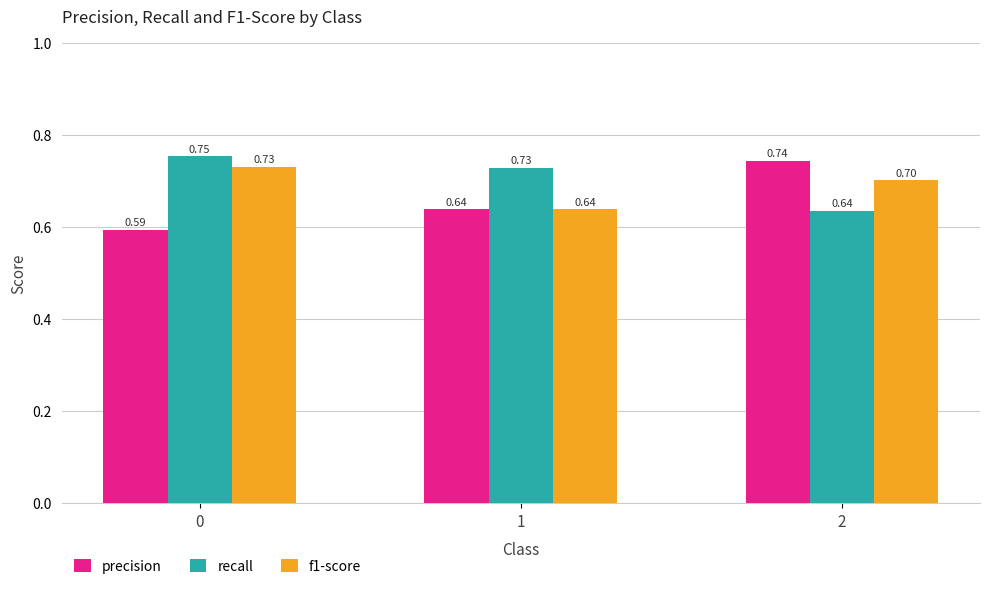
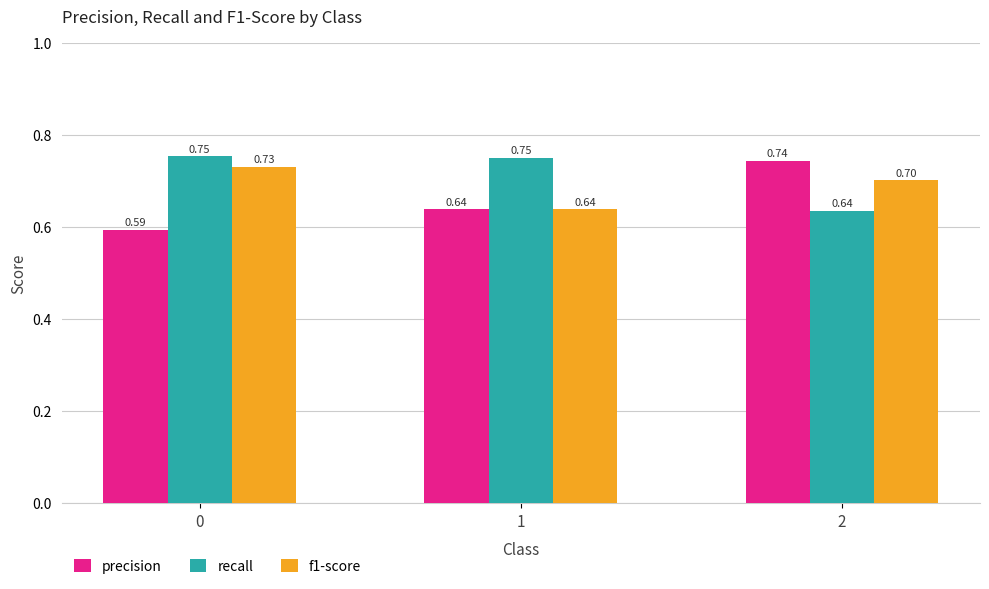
recall, 1: 0.73 -> 0.75
